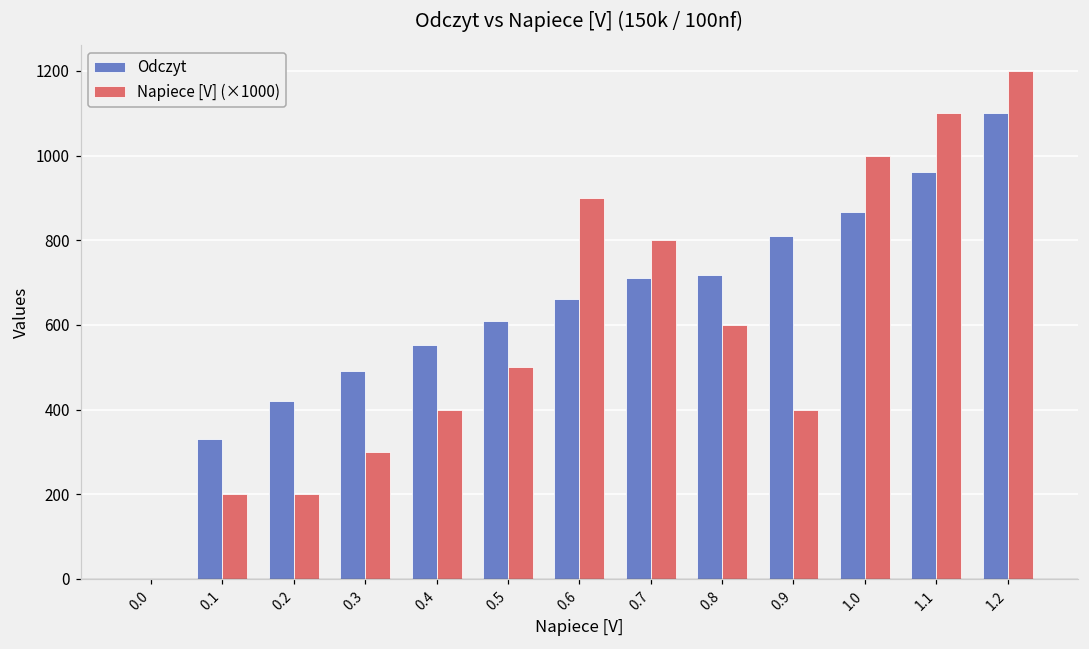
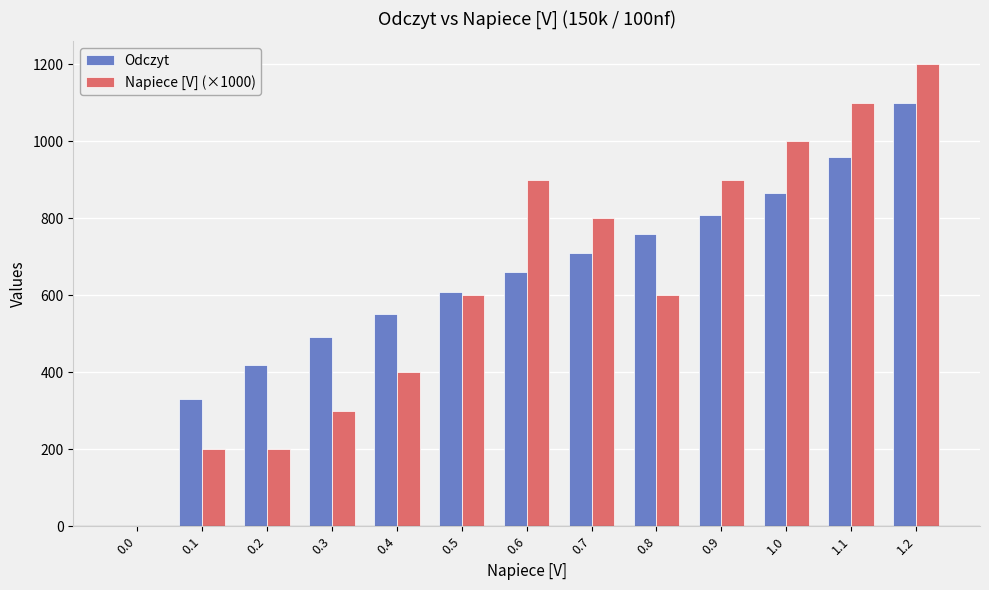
Napiece [V] (×1000), 0.5: 500 -> 600
Odczyt, 0.8: 720 -> 760
Napiece [V] (×1000), 0.9: 400 -> 900
